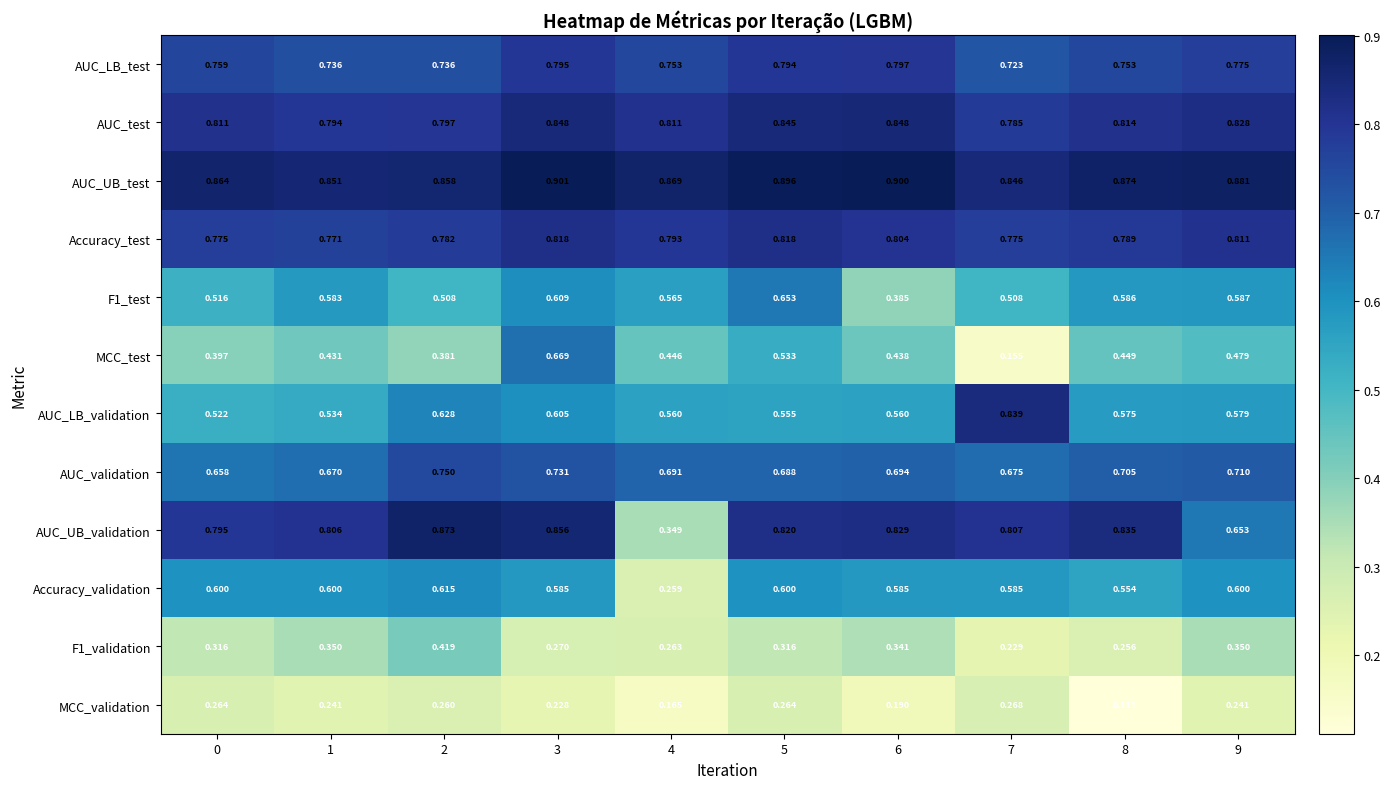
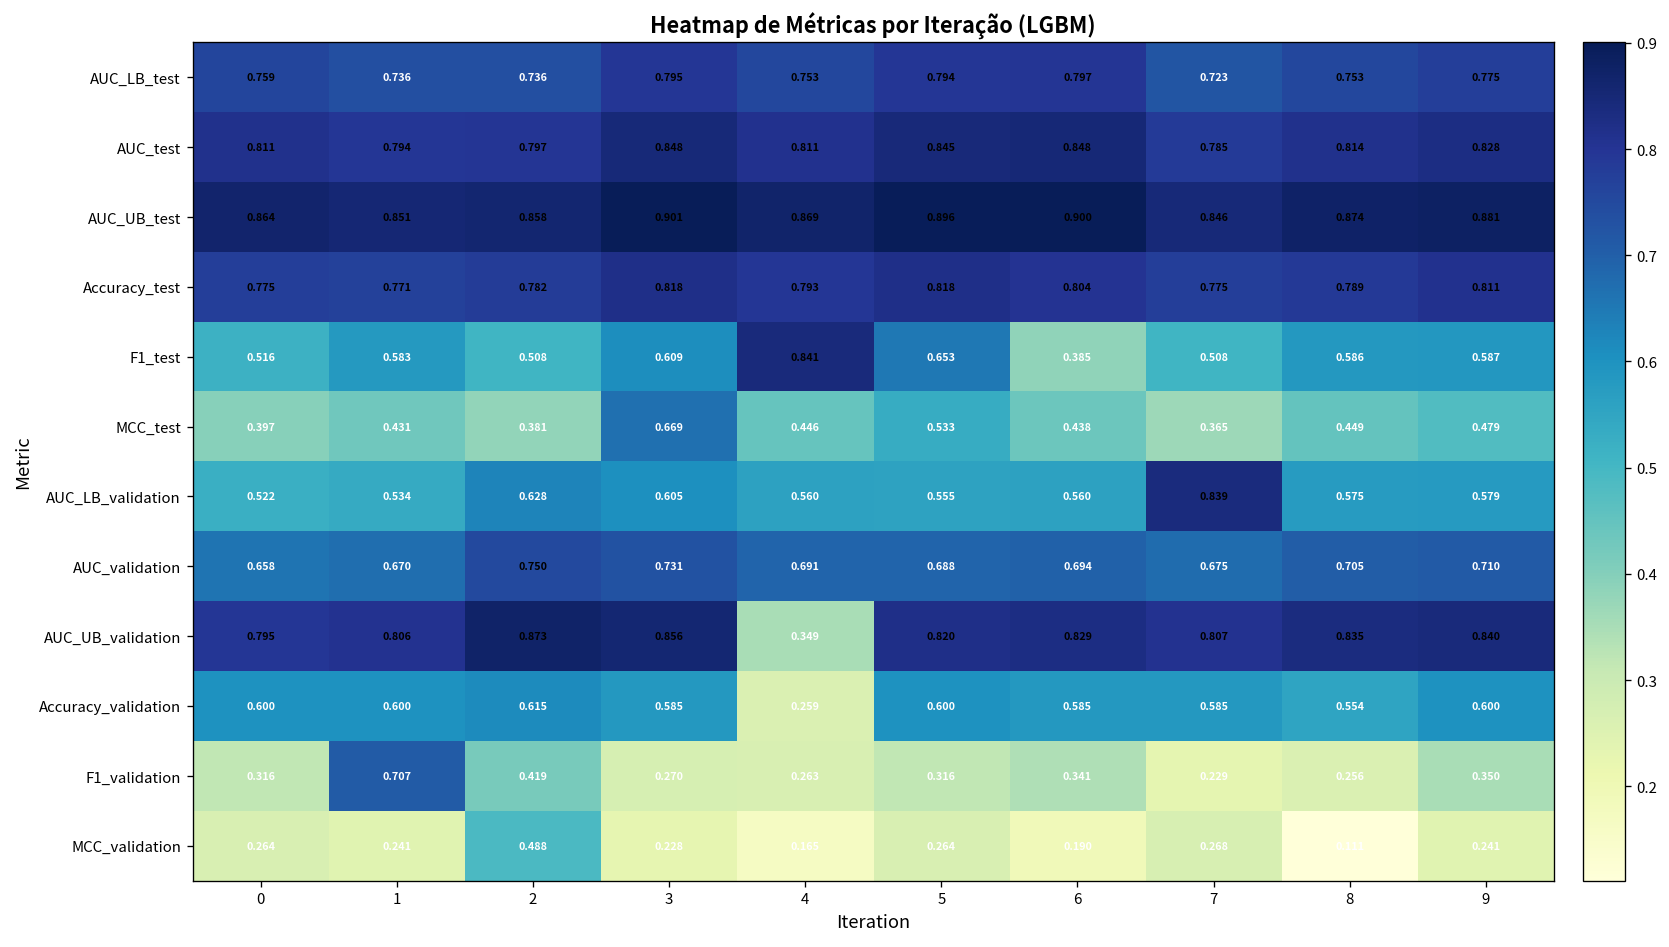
F1_test, 4: 0.565 -> 0.841
MCC_test, 7: 0.155 -> 0.365
AUC_UB_validation, 9: 0.653 -> 0.840
F1_validation, 1: 0.350 -> 0.707
MCC_validation, 2: 0.260 -> 0.488
